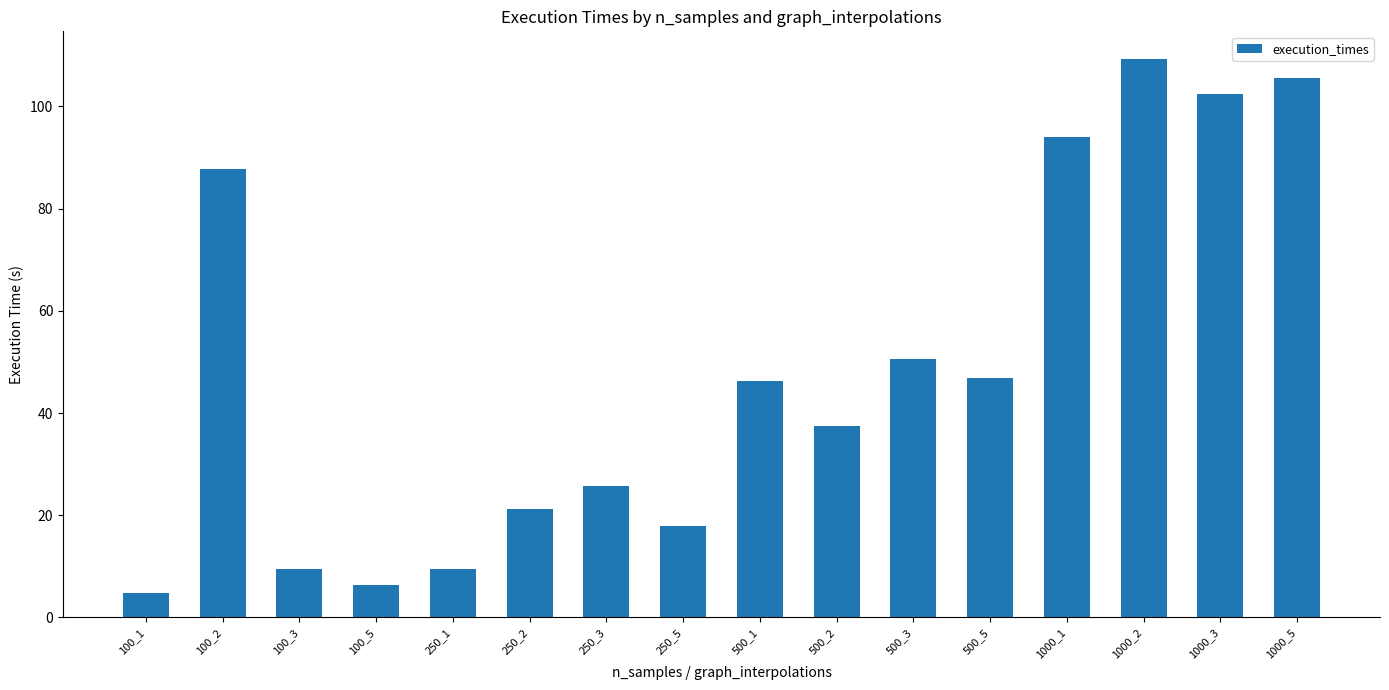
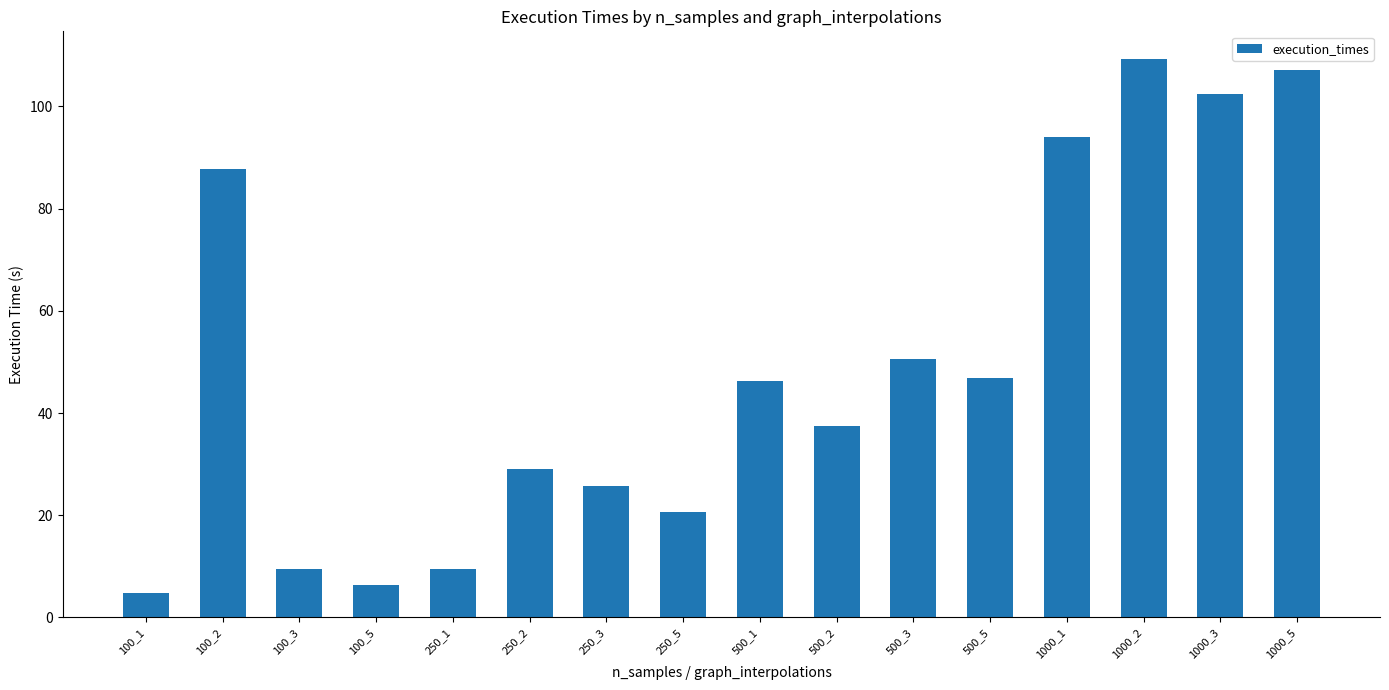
250_2: 21 -> 29
250_5: 18 -> 21
1000_5: 106 -> 107
